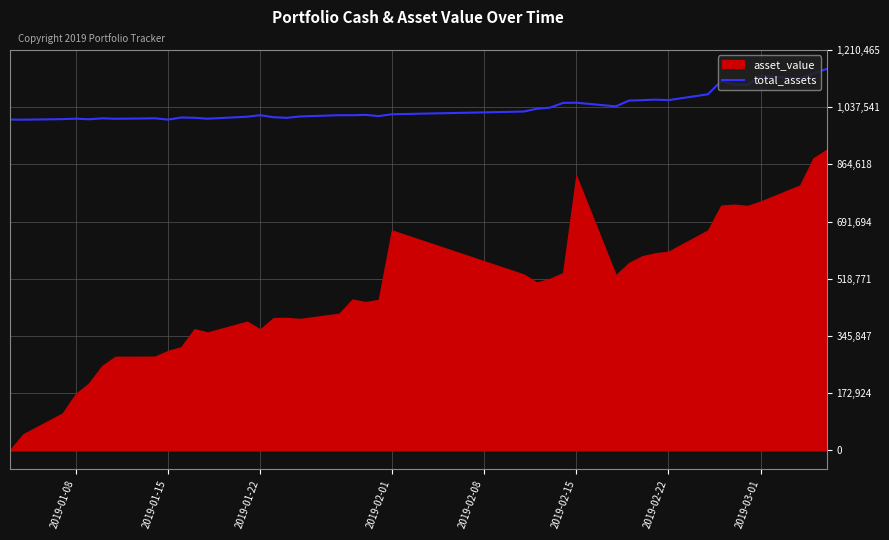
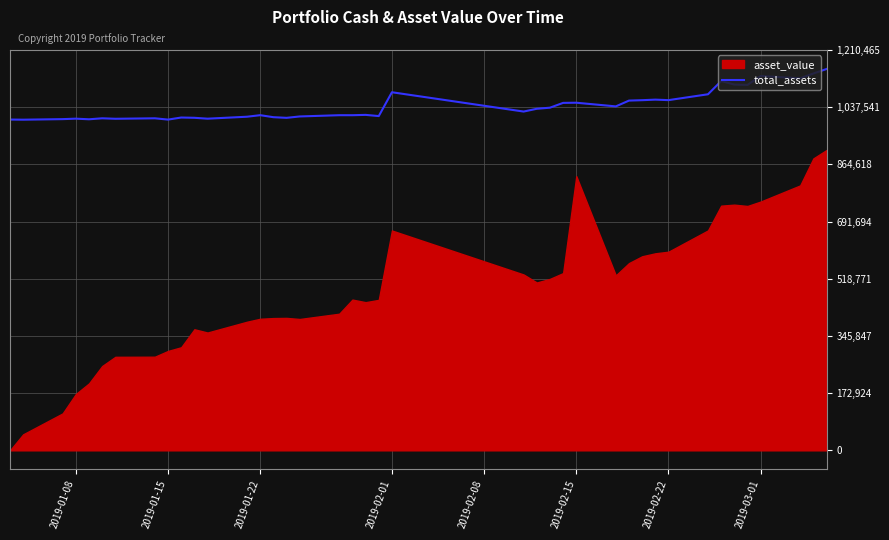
asset_value, 2019-01-22: 370,000 -> 400,000
total_assets, 2019-02-01: 1,020,000 -> 1,080,000
